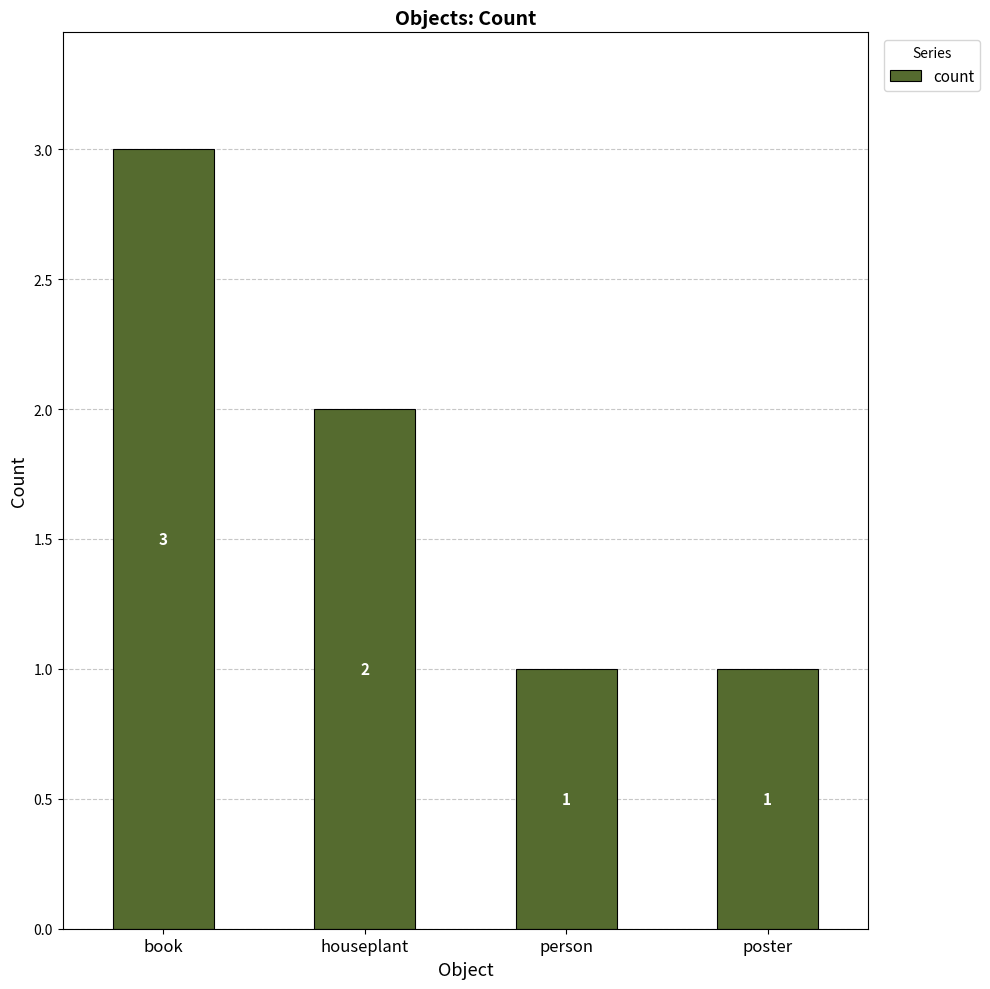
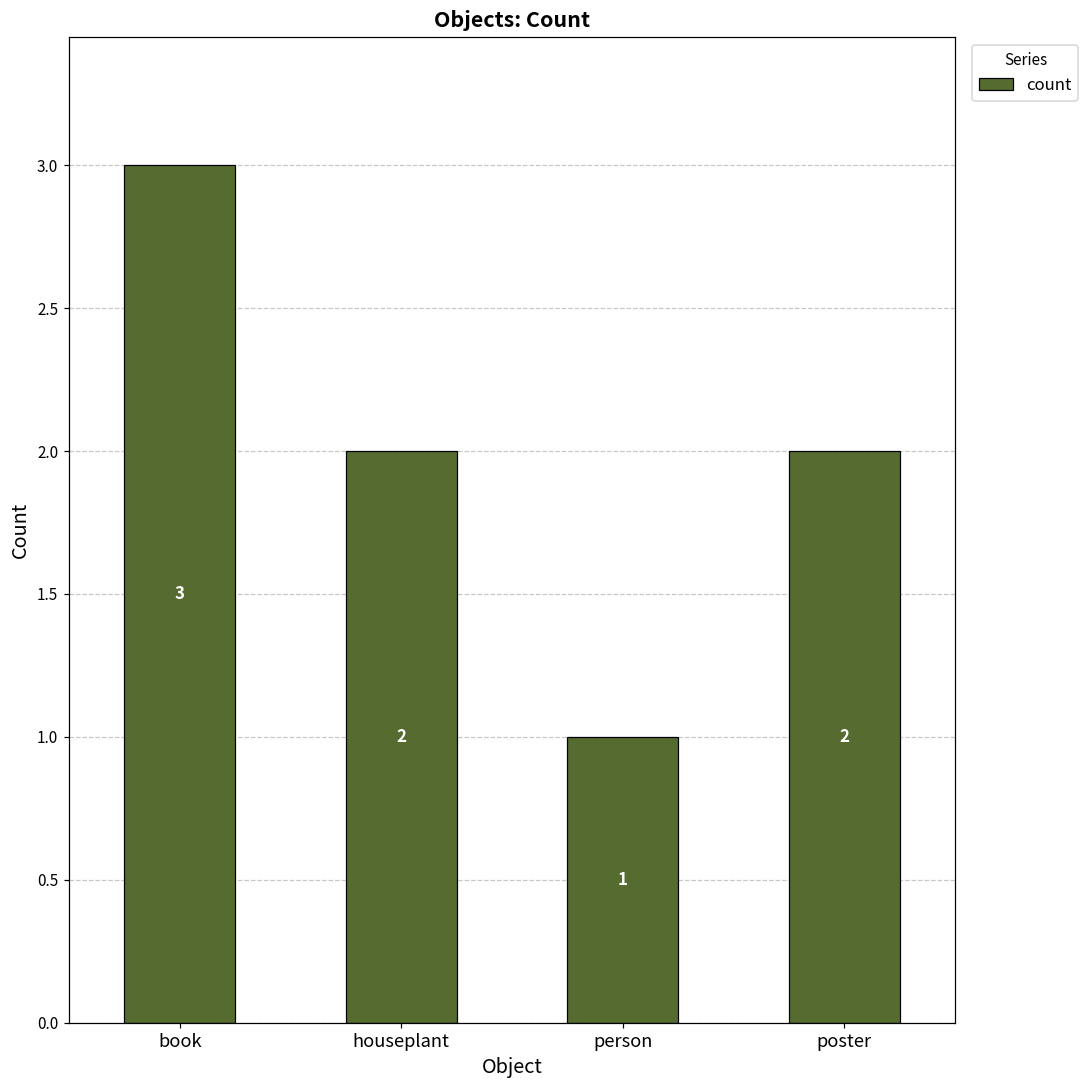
poster: 1 -> 2
